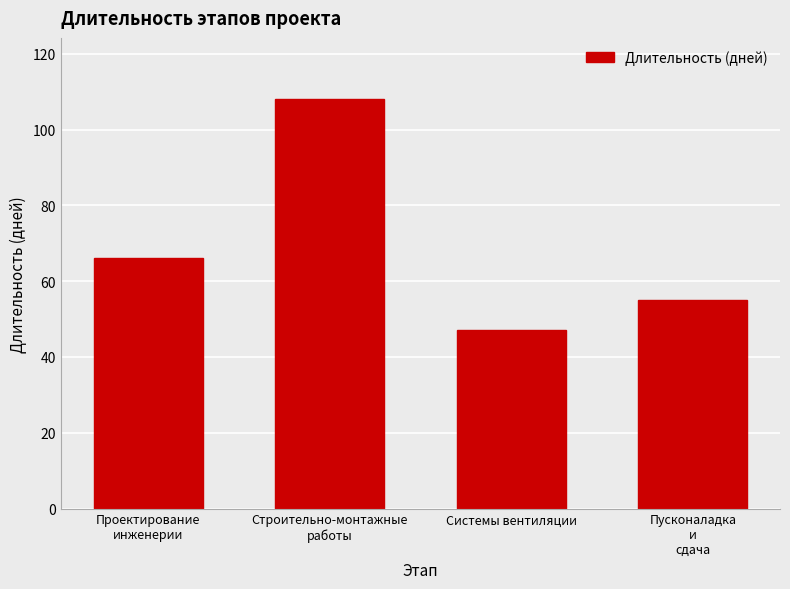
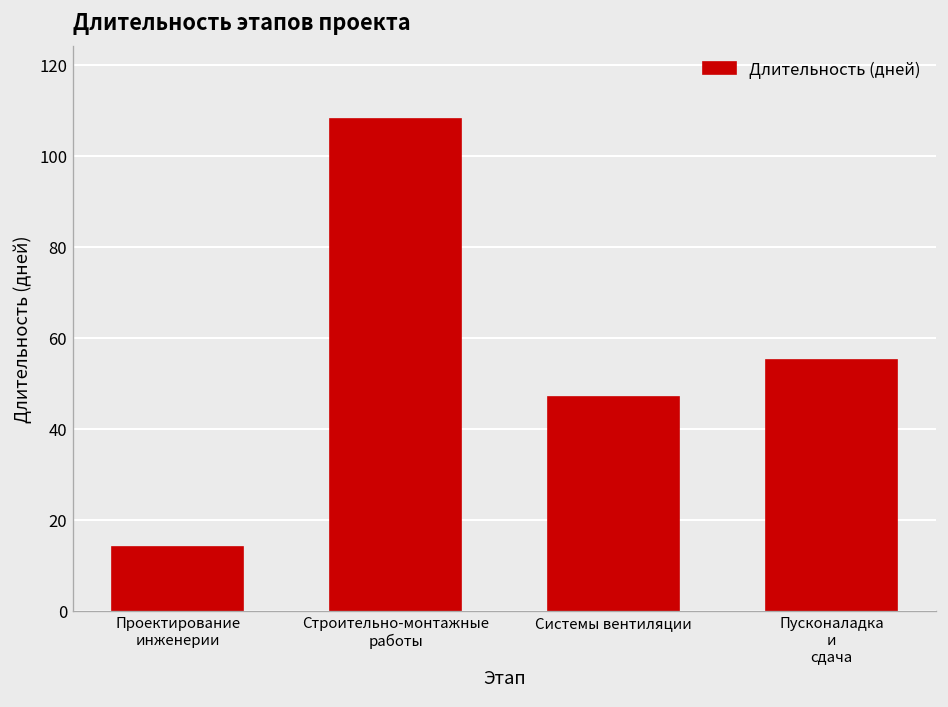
Проектирование инженерии: 66 -> 14
